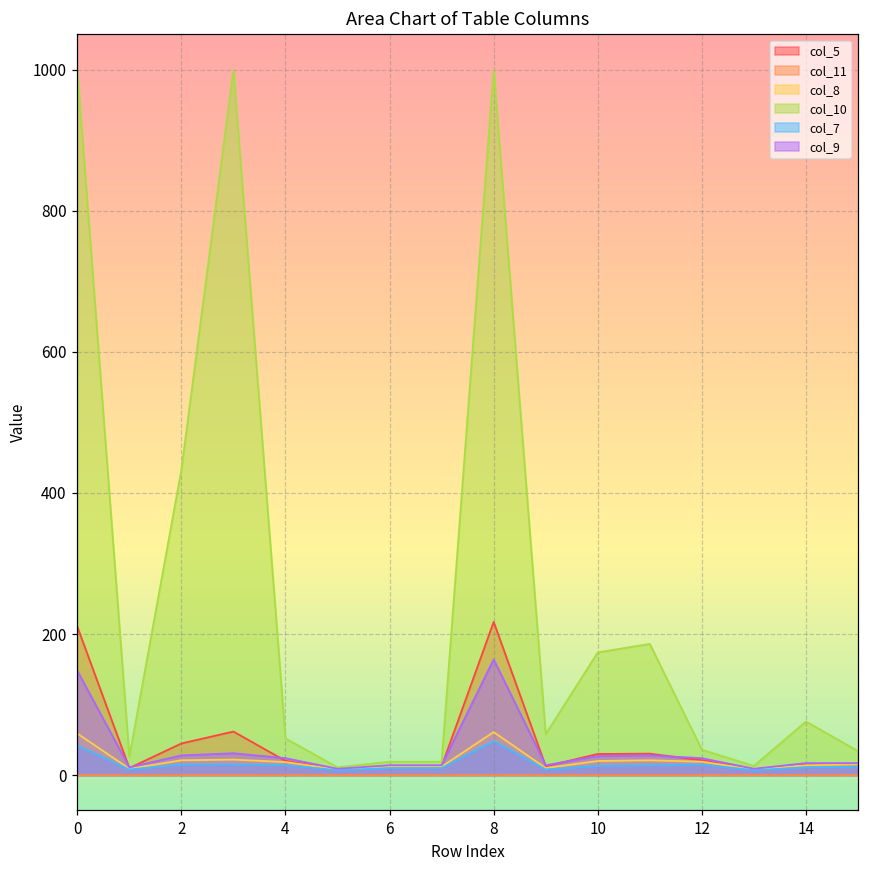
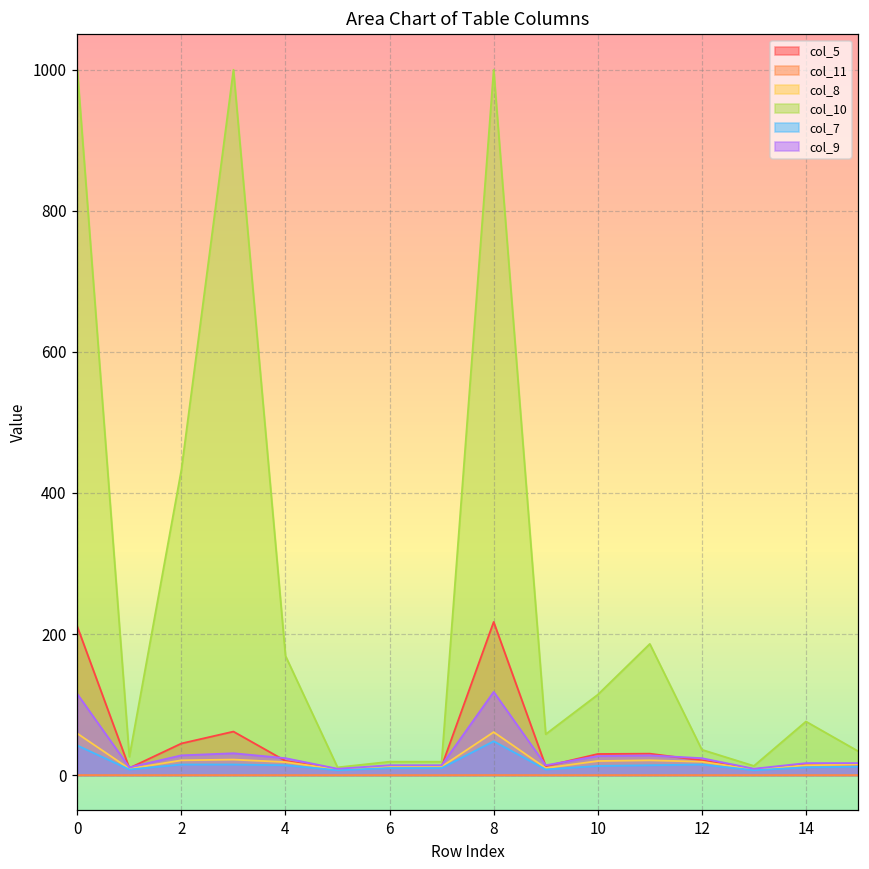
col_9, 0: 150 -> 120
col_10, 4: 50 -> 170
col_9, 8: 160 -> 120
col_10, 10: 170 -> 110
